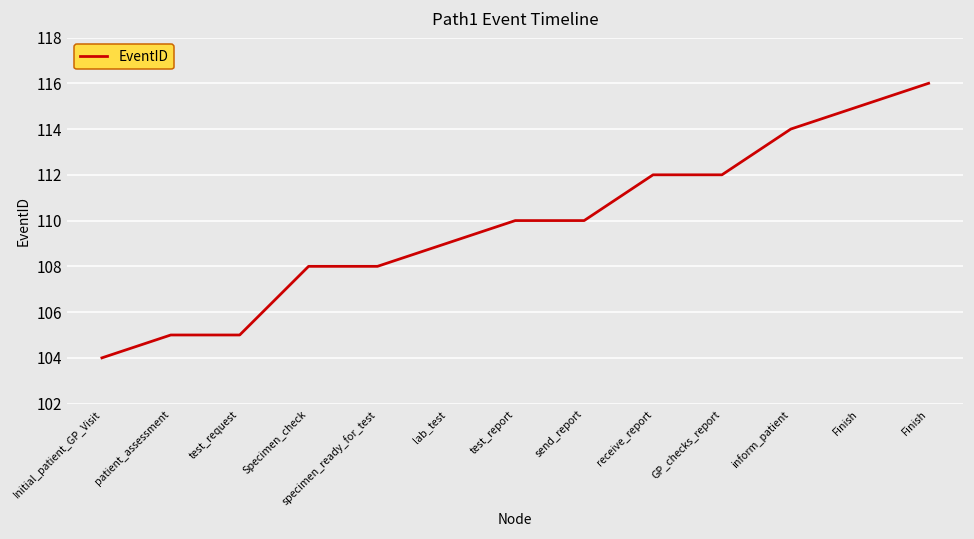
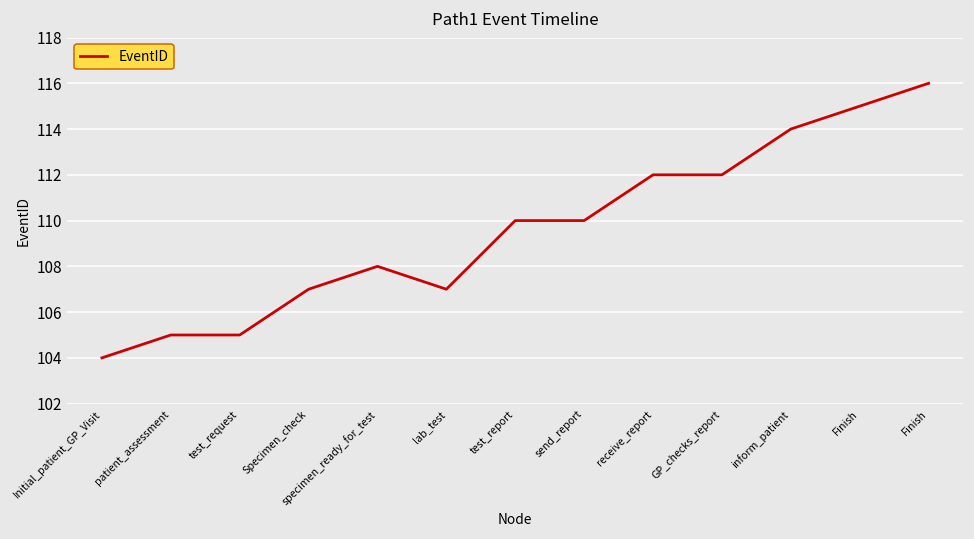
Specimen_check: 108 -> 107
lab_test: 109 -> 107
